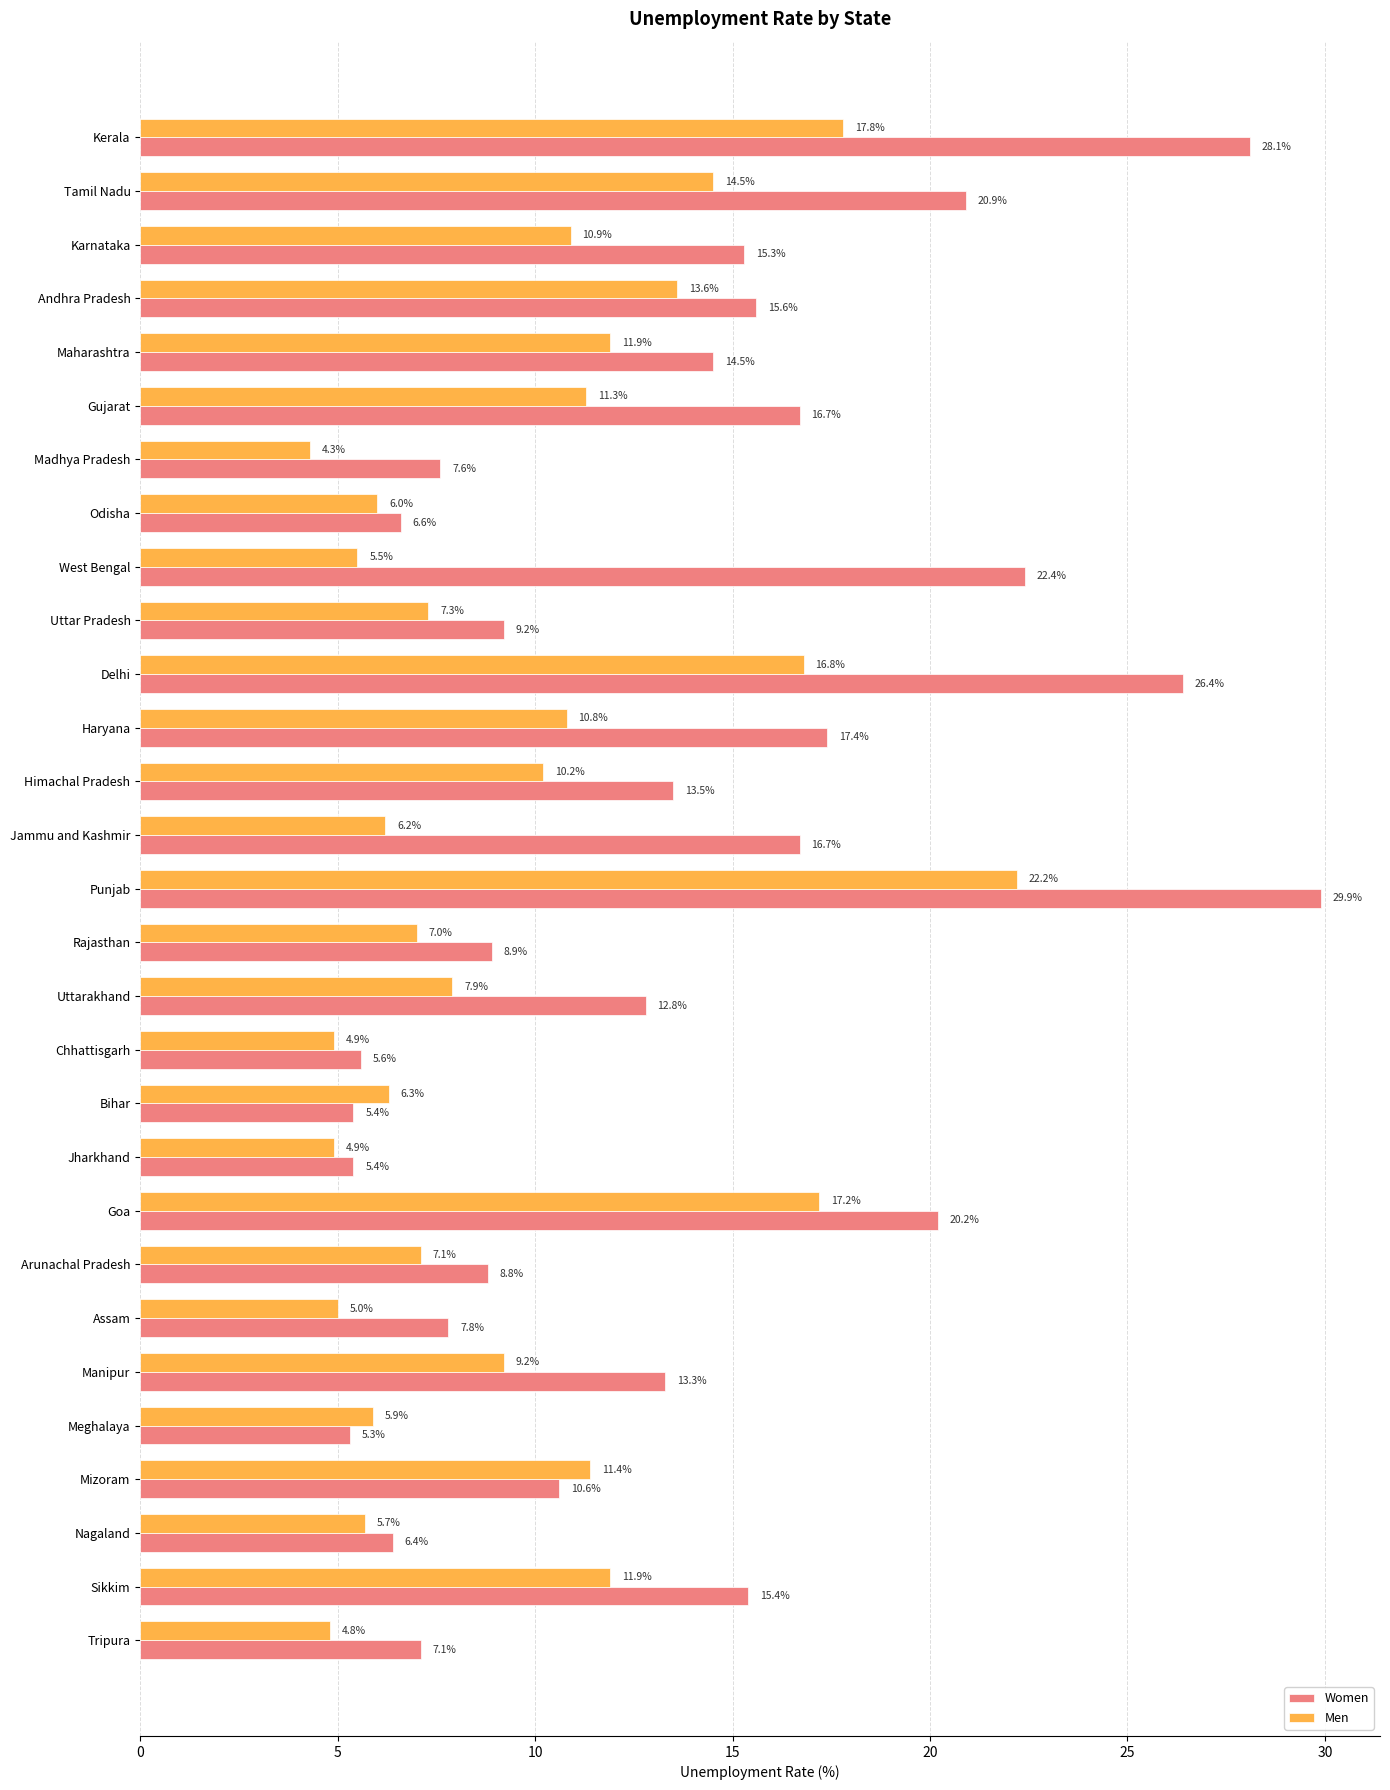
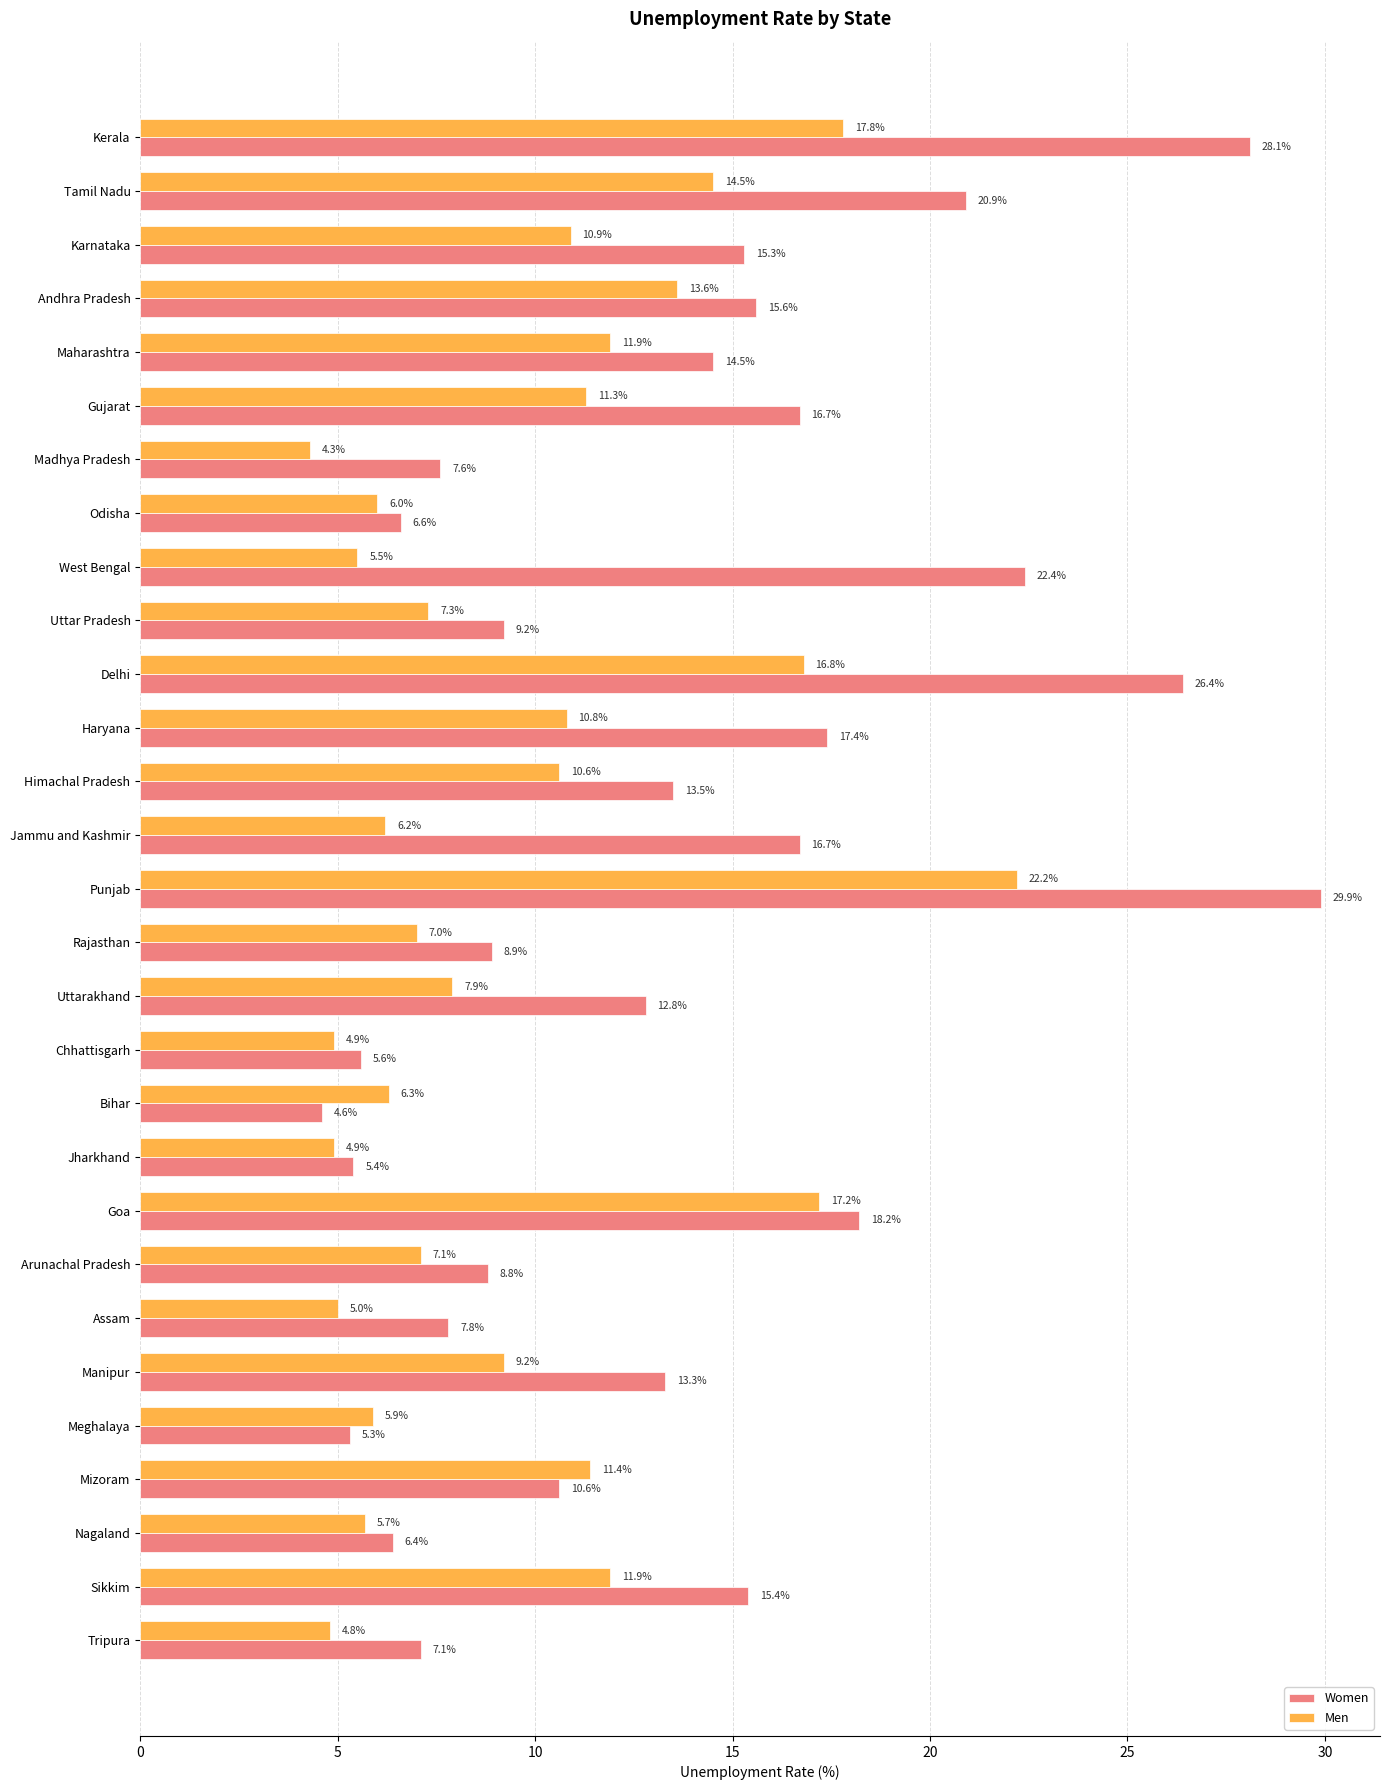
Men, Himachal Pradesh: 10.2% -> 10.6%
Women, Bihar: 5.4% -> 4.6%
Women, Goa: 20.2% -> 18.2%
